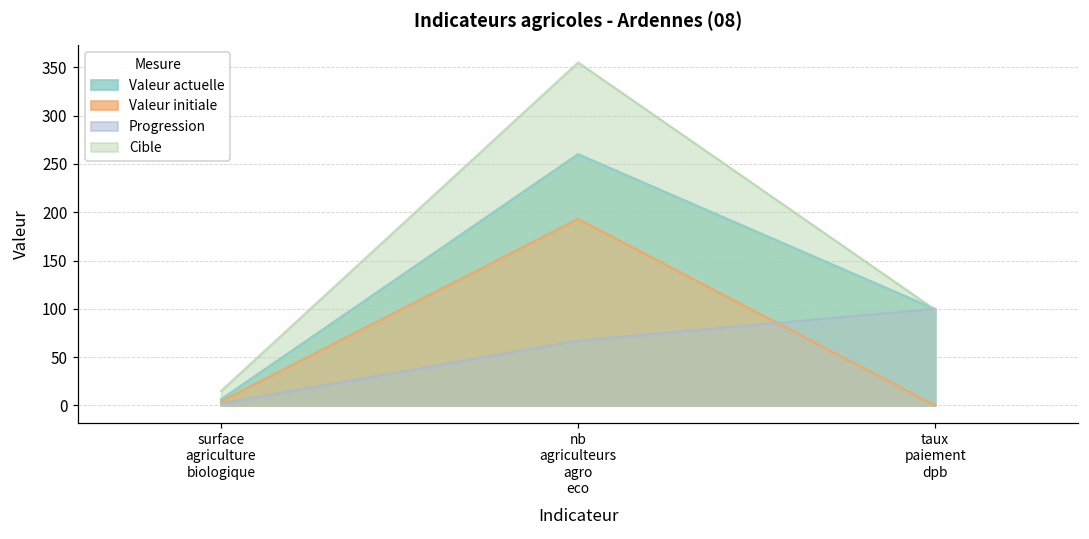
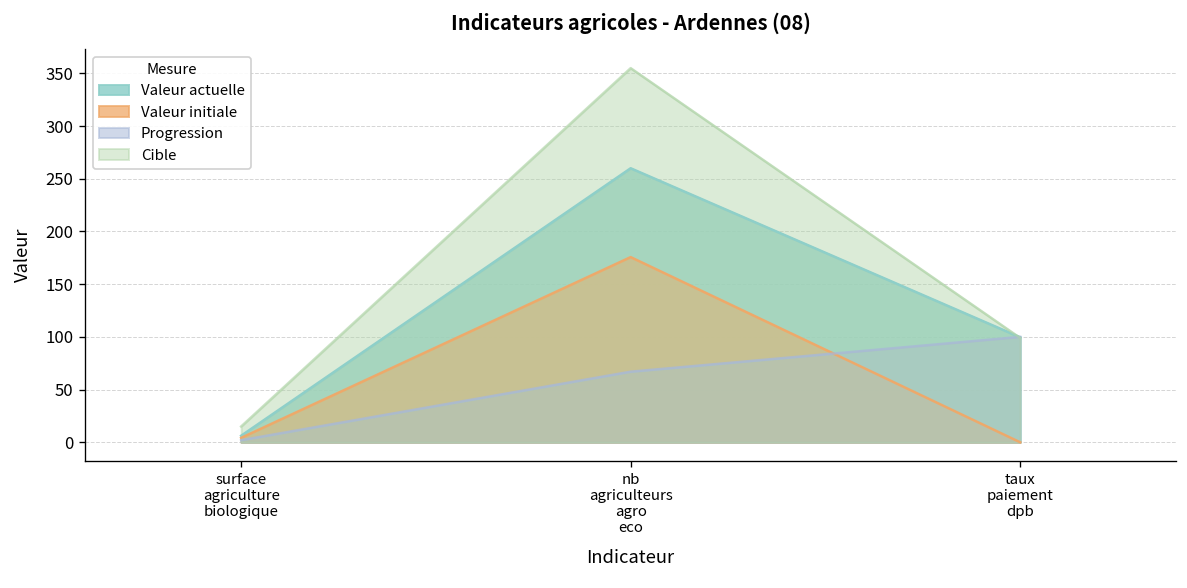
Valeur initiale, nb agriculteurs agro eco: 190 -> 180
